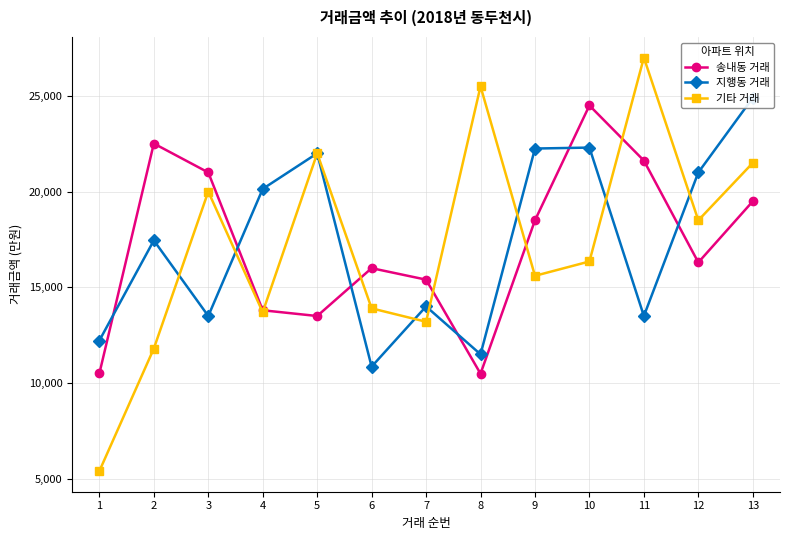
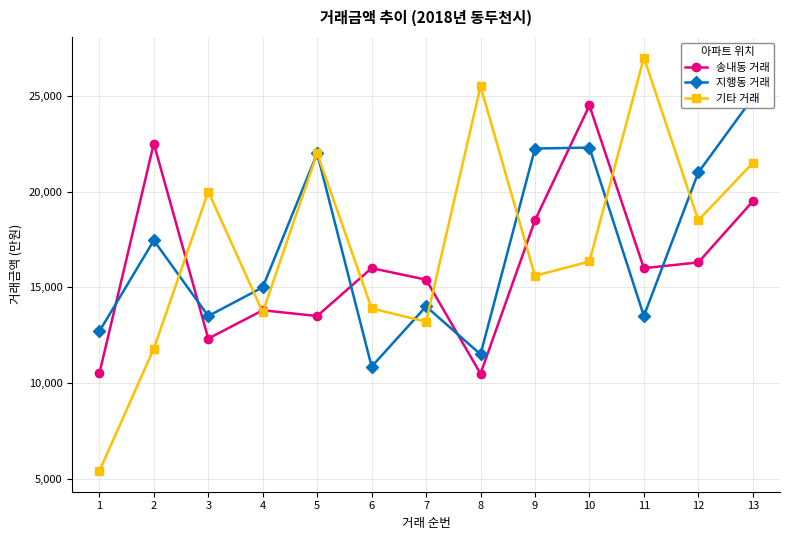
지행동 거래, 1: 12,200 -> 12,700
송내동 거래, 3: 21,000 -> 12,300
지행동 거래, 4: 20,100 -> 15,000
송내동 거래, 11: 21,600 -> 16,000
